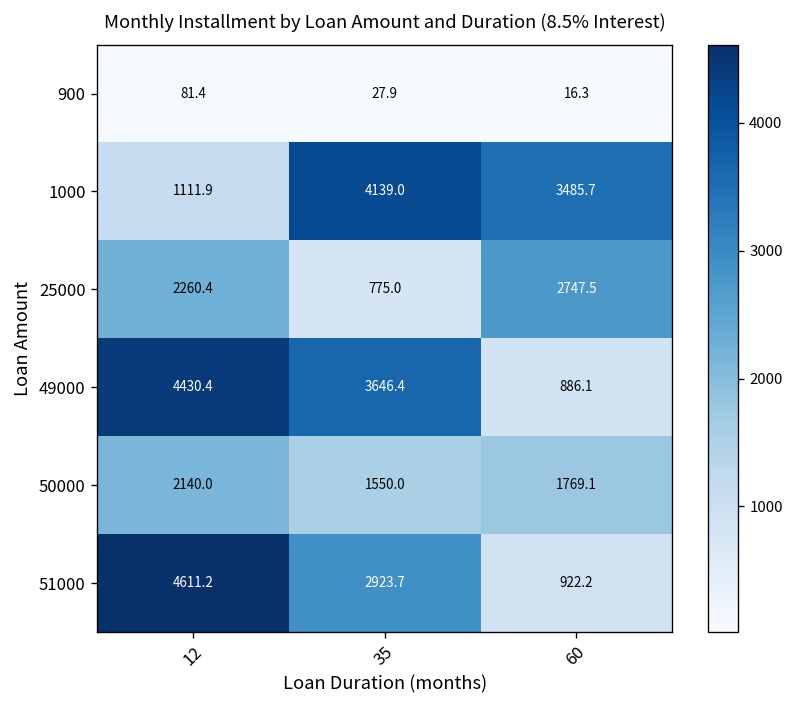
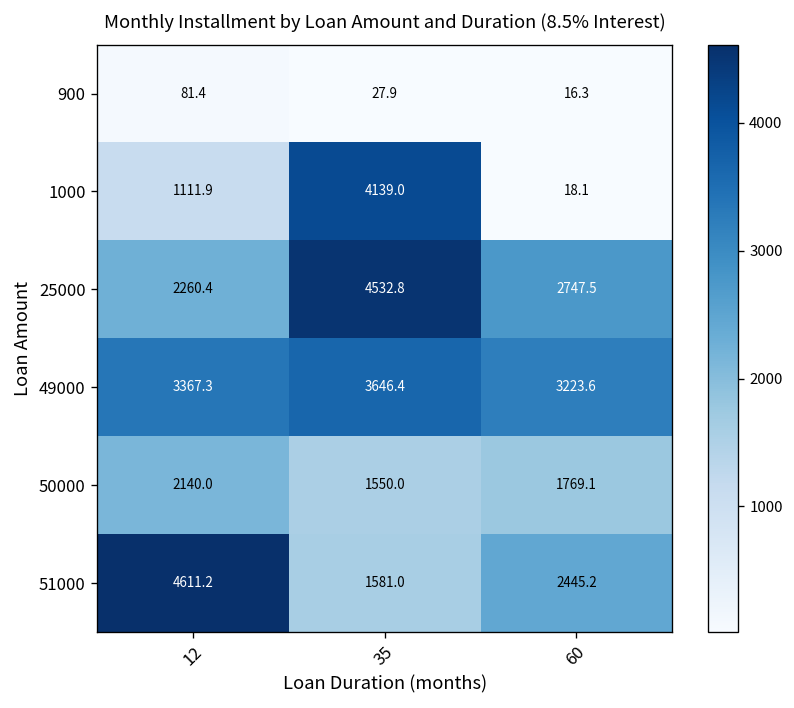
1000, 60: 3485.7 -> 18.1
25000, 35: 775.0 -> 4532.8
49000, 12: 4430.4 -> 3367.3
49000, 60: 886.1 -> 3223.6
51000, 35: 2923.7 -> 1581.0
51000, 60: 922.2 -> 2445.2
